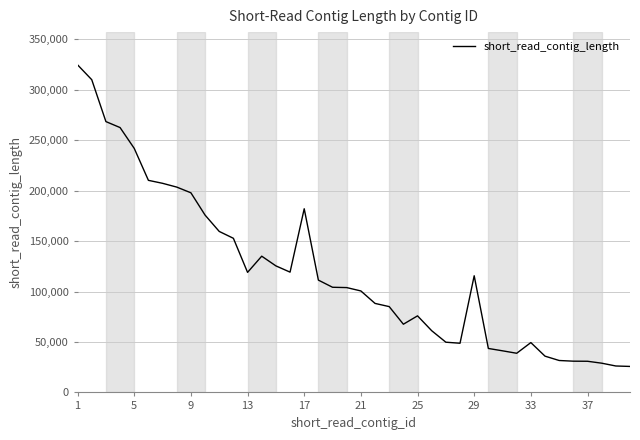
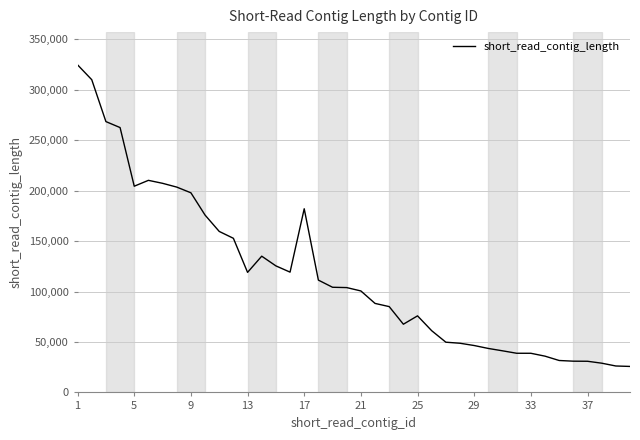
5: 242,000 -> 204,000
29: 116,000 -> 46,000
33: 49,000 -> 39,000
